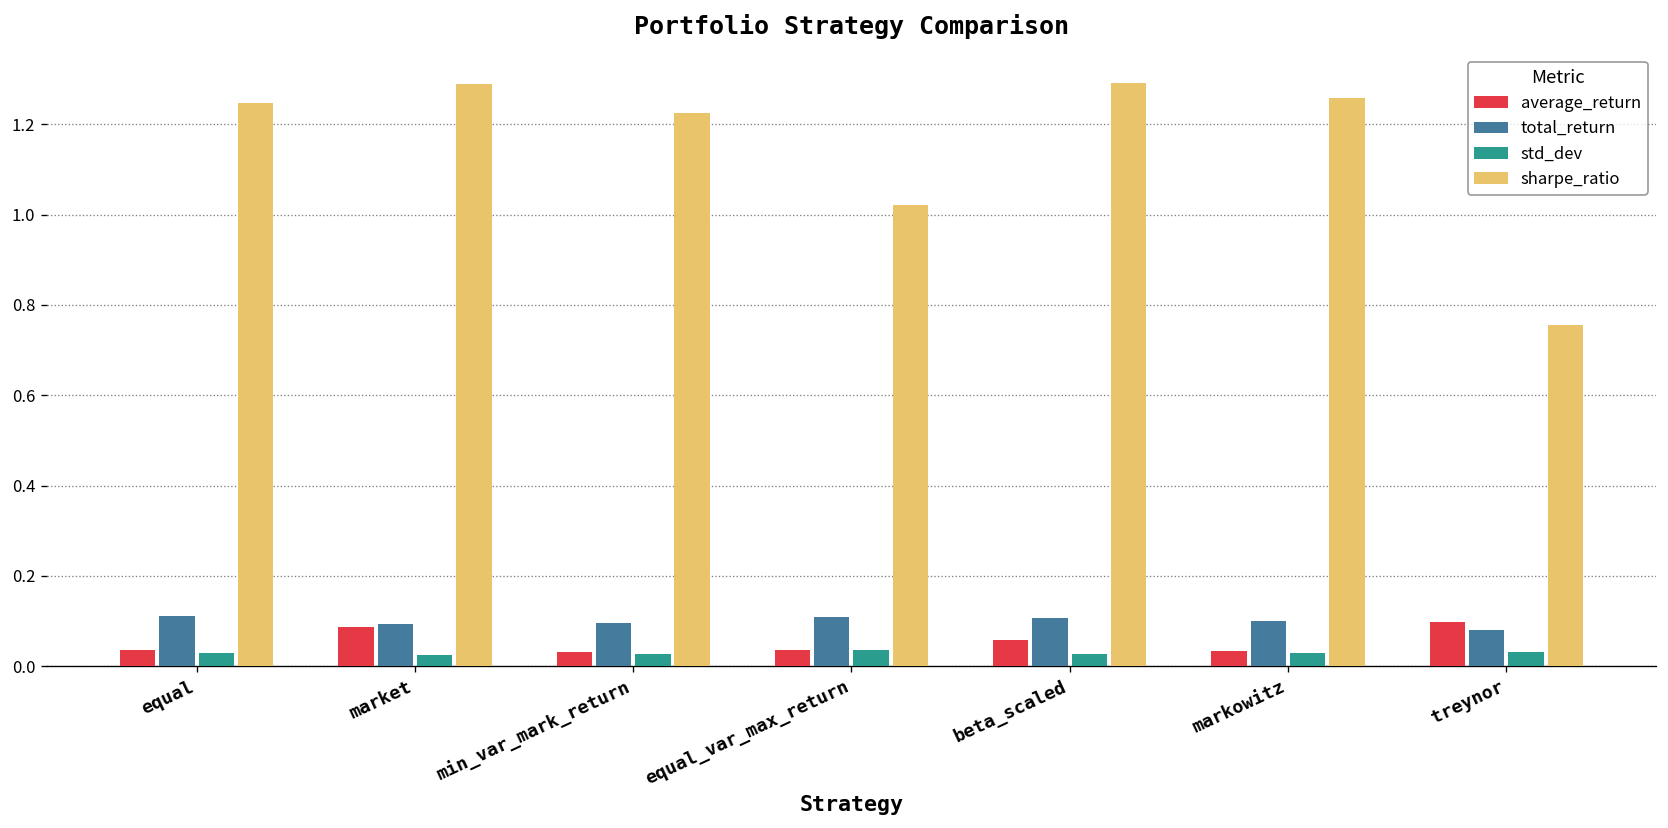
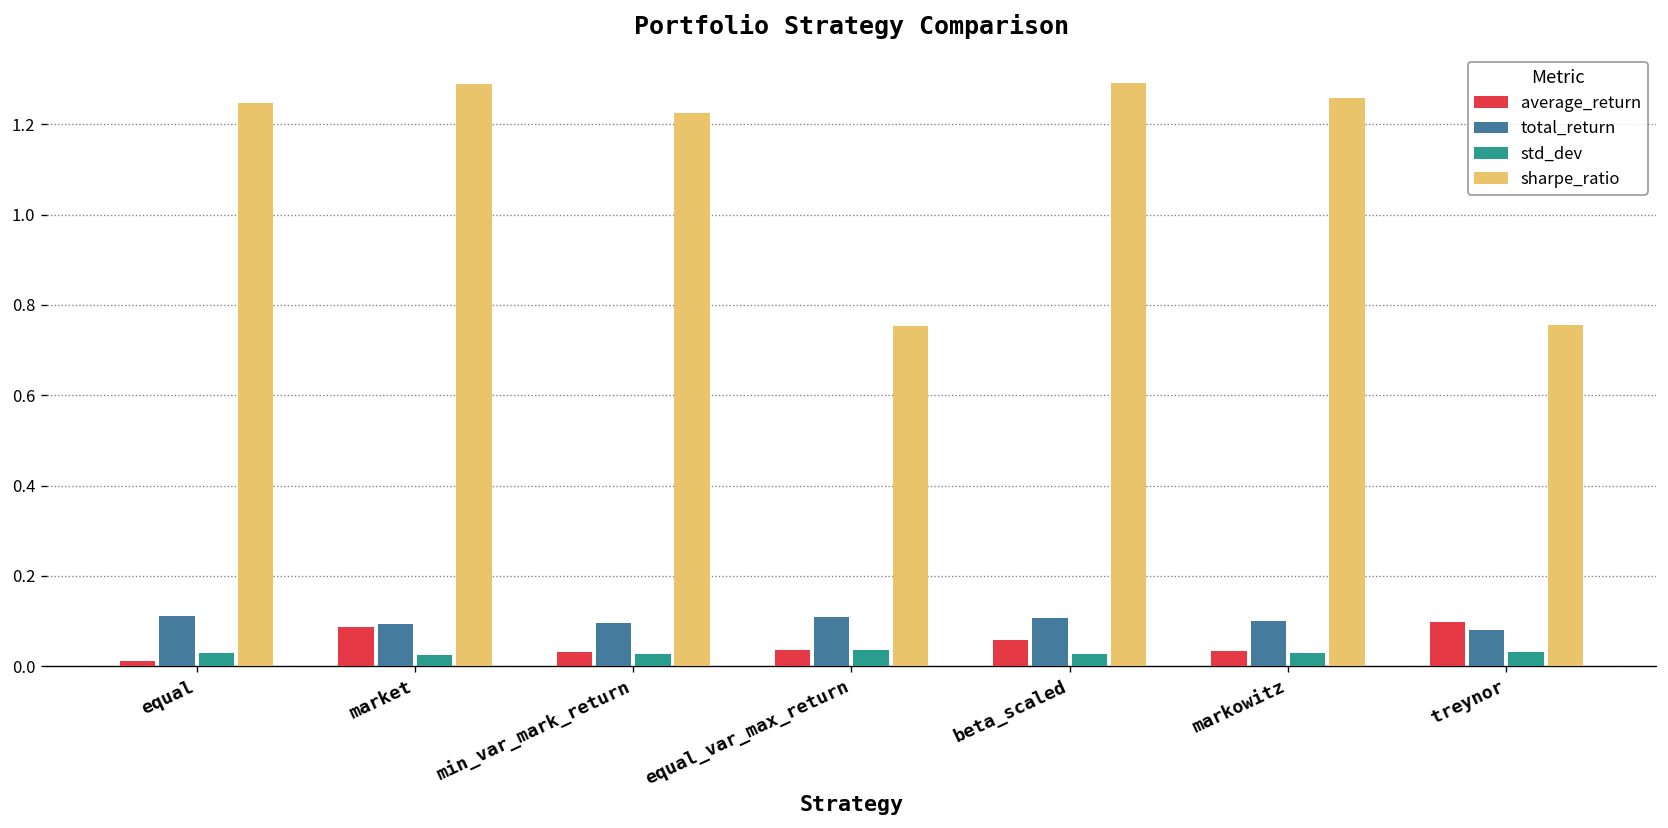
average_return, equal: 0.04 -> 0.01
sharpe_ratio, equal_var_max_return: 1.02 -> 0.75
